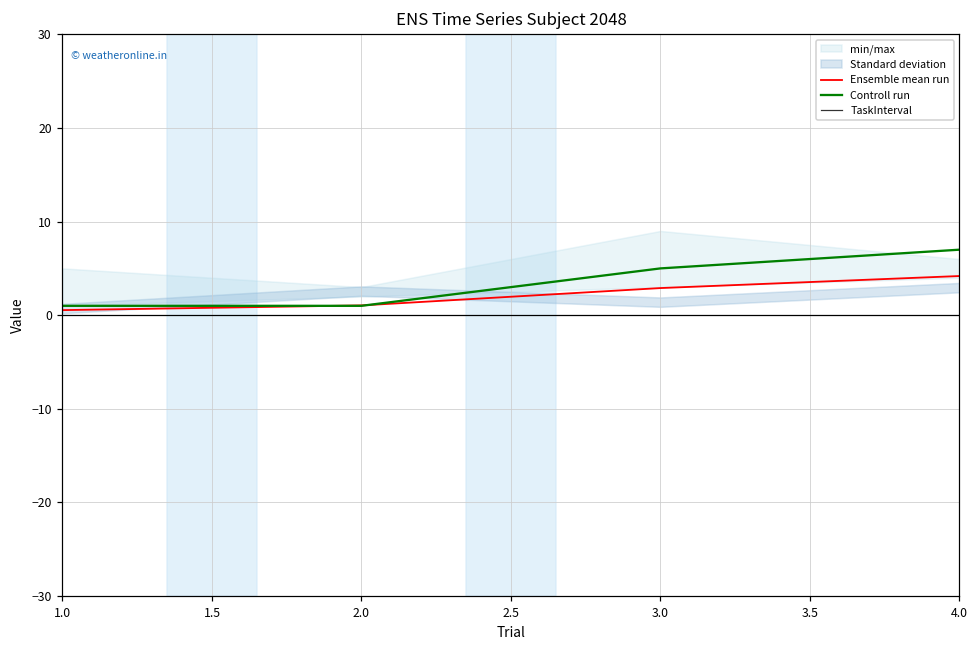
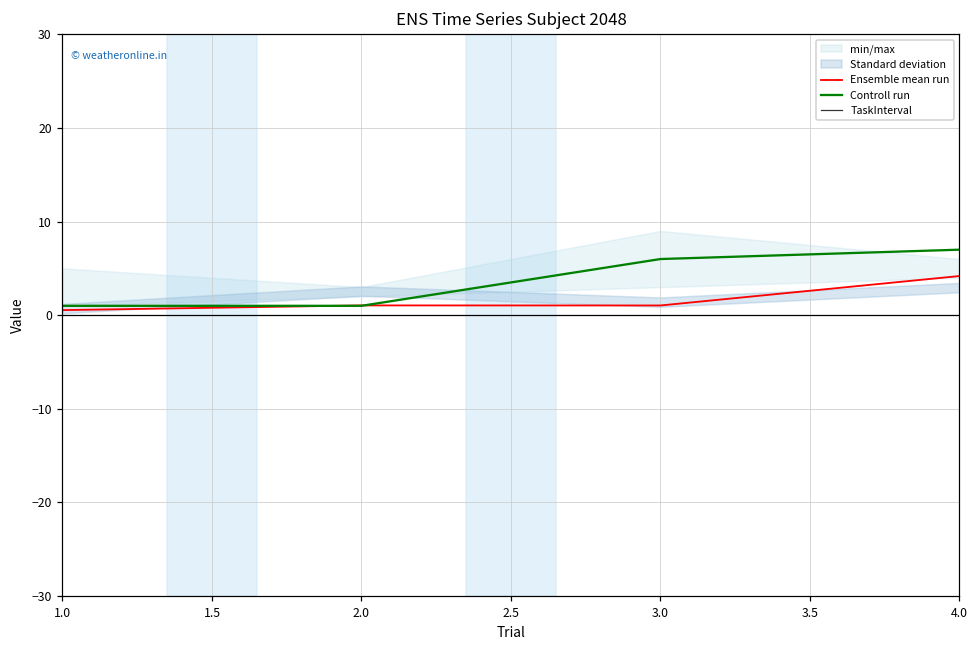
Ensemble mean run, 3.0: 3 -> 1
Controll run, 3.0: 5 -> 6
